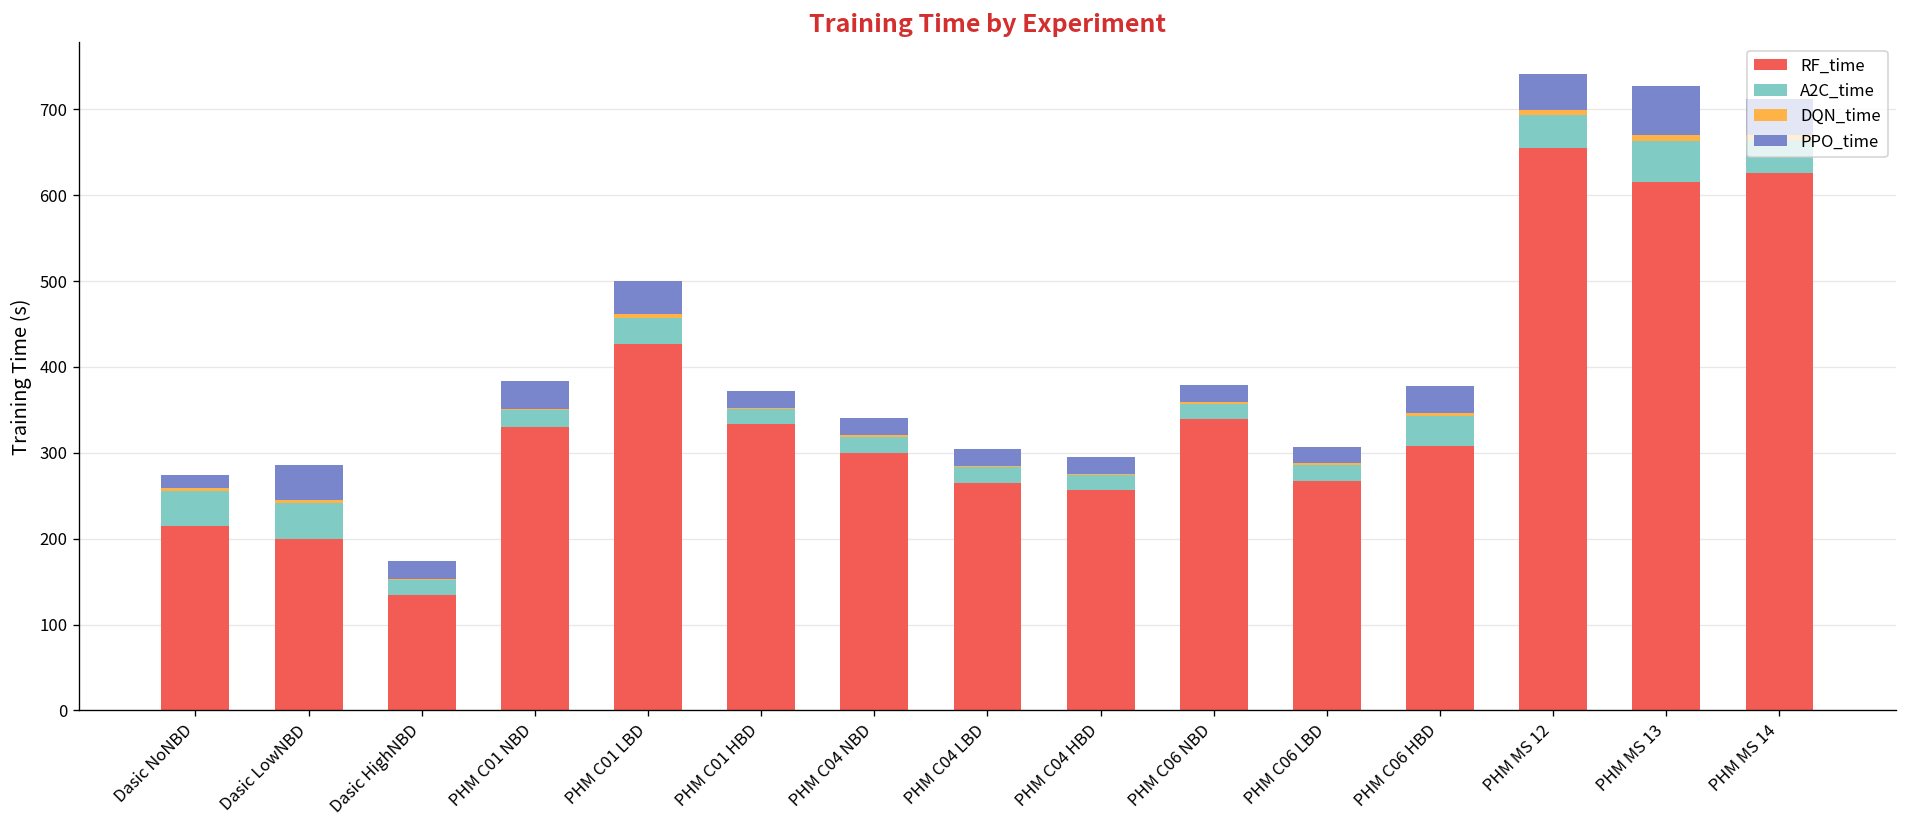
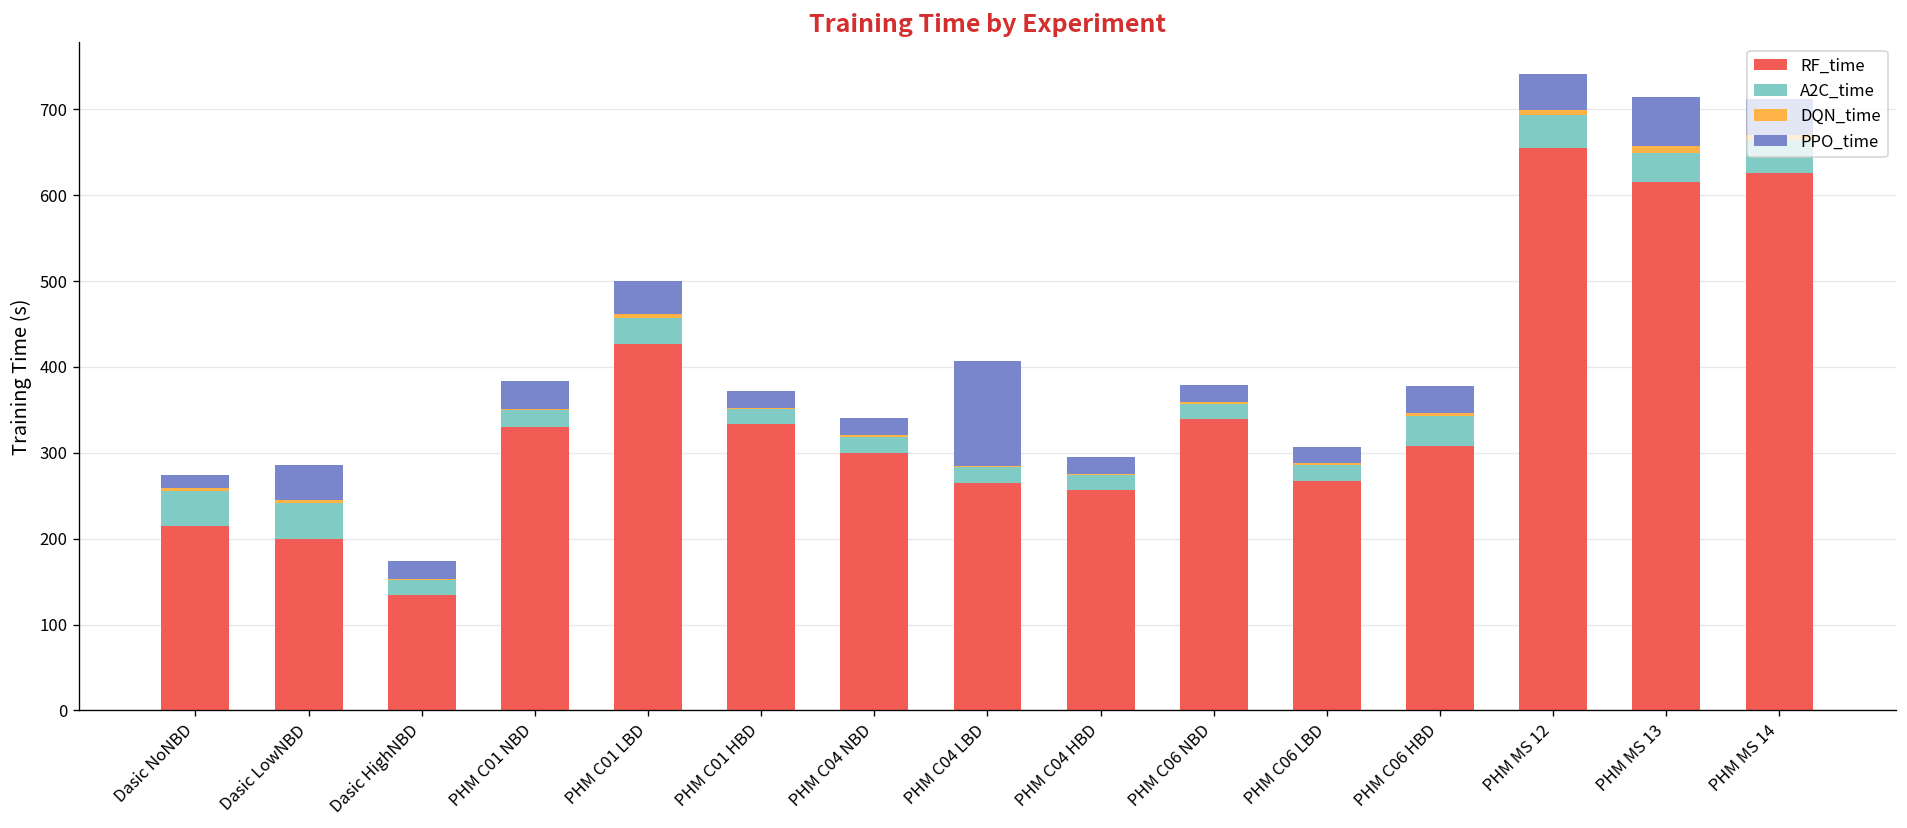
PPO_time, PHM C04 LBD: 20 -> 120
A2C_time, PHM MS 13: 50 -> 30
